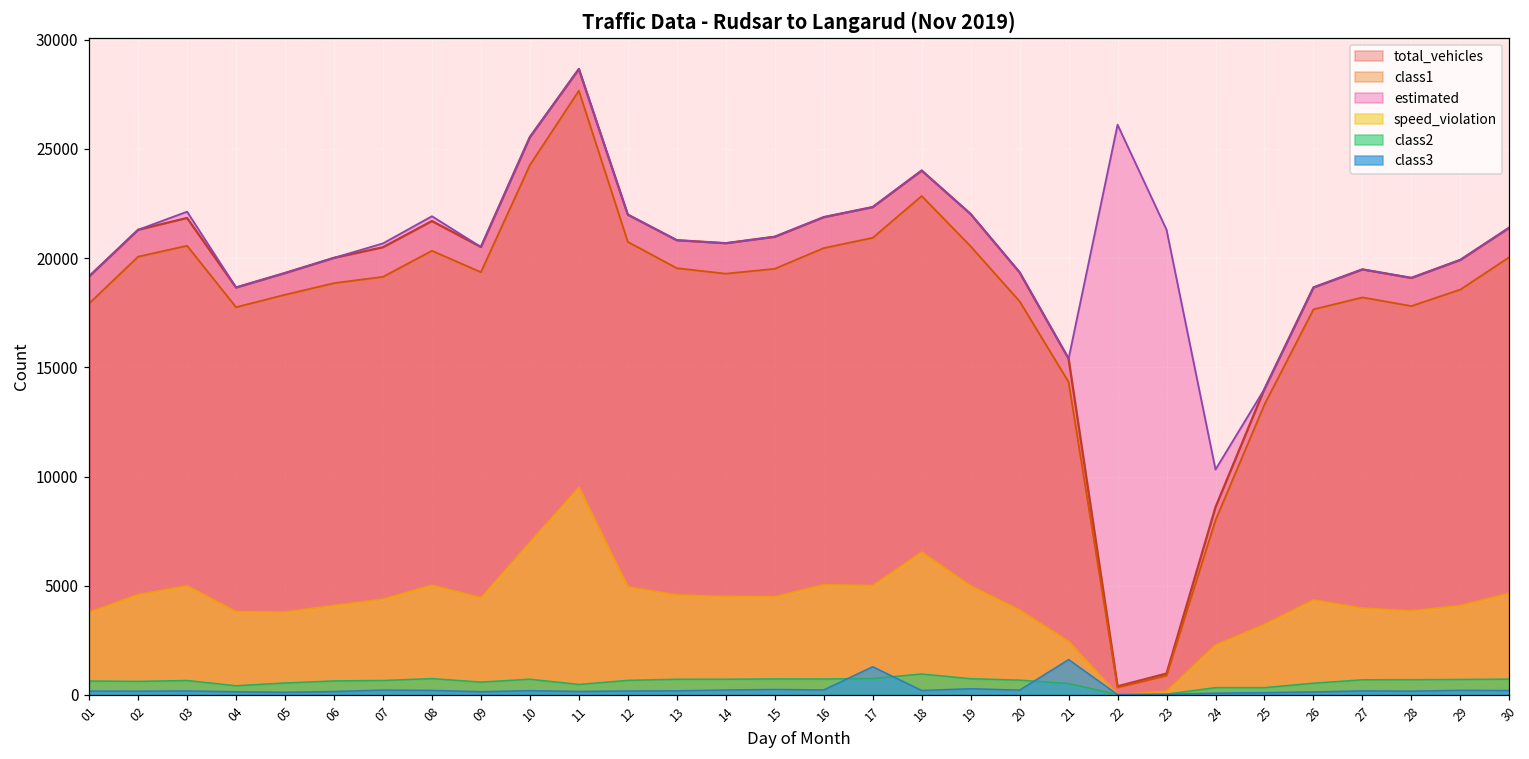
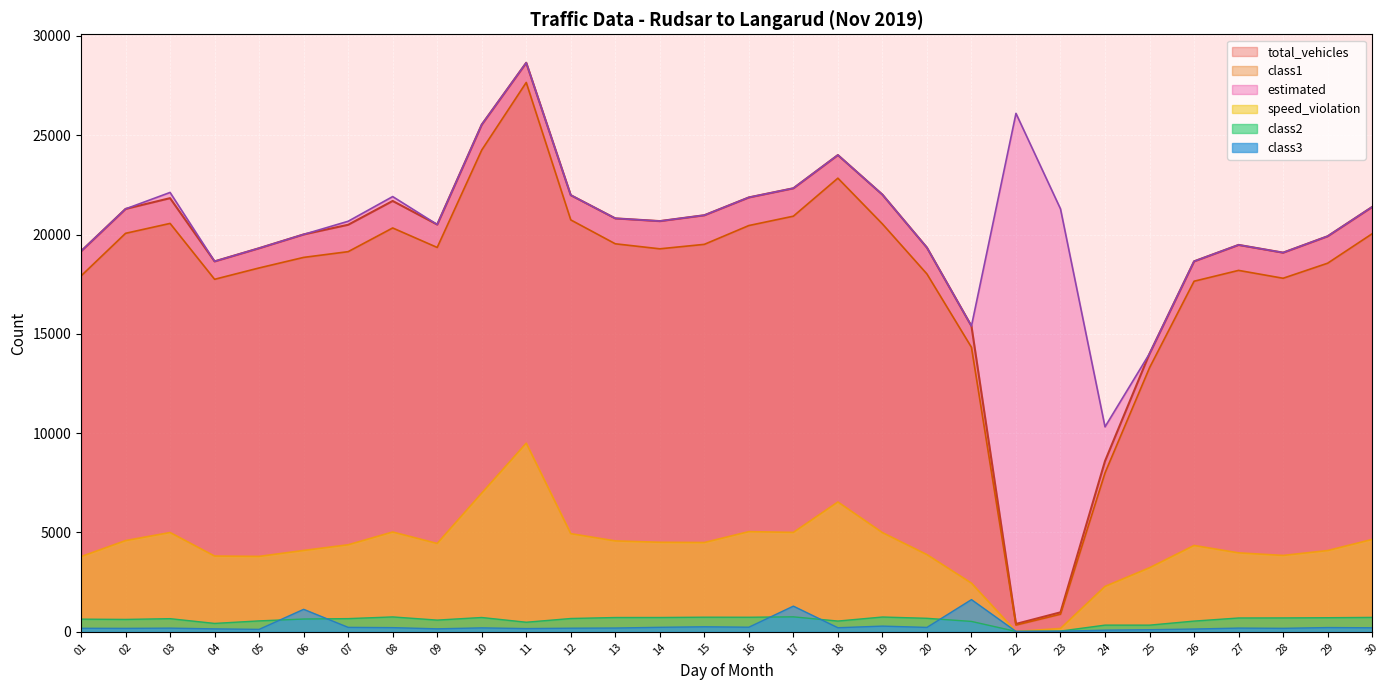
class3, 06: 200 -> 1100
class2, 18: 1000 -> 500
